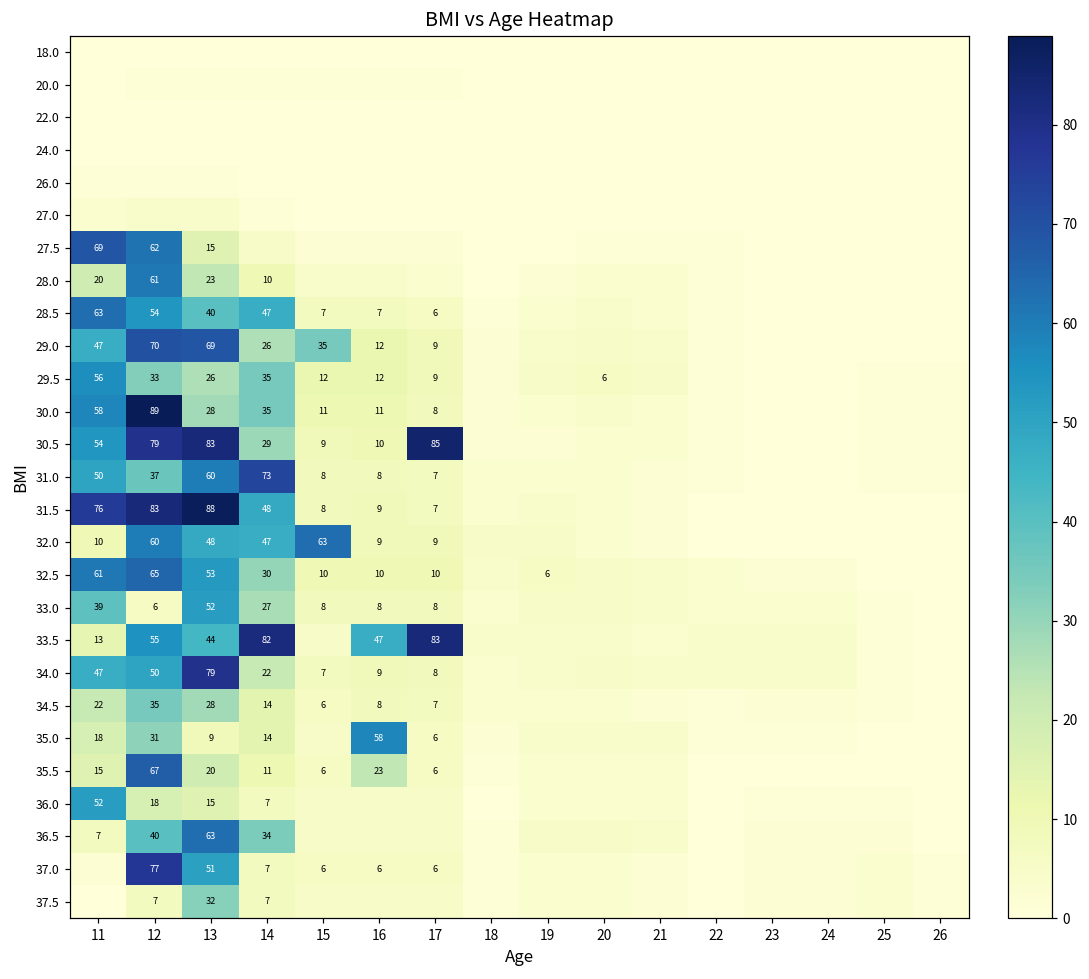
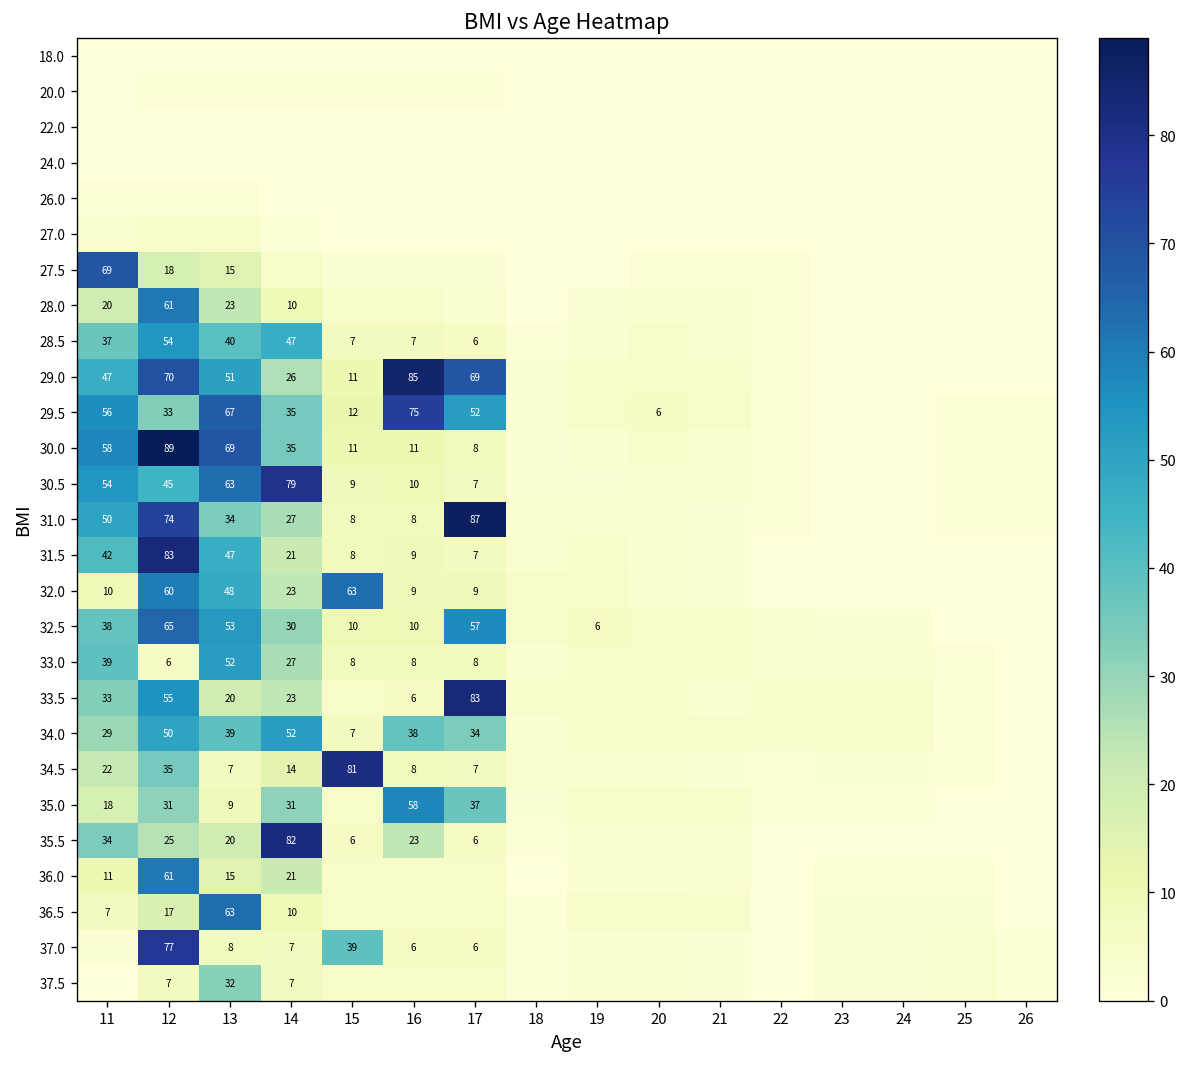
27.5, 12: 62 -> 18
28.5, 11: 63 -> 37
29.0, 13: 69 -> 51
29.0, 15: 35 -> 11
29.0, 16: 12 -> 85
29.0, 17: 9 -> 69
29.5, 13: 26 -> 67
29.5, 16: 12 -> 75
29.5, 17: 9 -> 52
30.0, 13: 28 -> 69
30.5, 12: 79 -> 45
30.5, 13: 83 -> 63
30.5, 14: 29 -> 79
30.5, 17: 85 -> 7
31.0, 12: 37 -> 74
31.0, 13: 60 -> 34
31.0, 14: 73 -> 27
31.0, 17: 7 -> 87
31.5, 11: 76 -> 42
31.5, 13: 88 -> 47
31.5, 14: 48 -> 21
32.0, 14: 47 -> 23
32.5, 11: 61 -> 38
32.5, 17: 10 -> 57
33.5, 11: 13 -> 33
33.5, 13: 44 -> 20
33.5, 14: 82 -> 23
33.5, 16: 47 -> 6
34.0, 11: 47 -> 29
34.0, 13: 79 -> 39
34.0, 14: 22 -> 52
34.0, 16: 9 -> 38
34.0, 17: 8 -> 34
34.5, 13: 28 -> 7
34.5, 15: 6 -> 81
35.0, 14: 14 -> 31
35.0, 17: 6 -> 37
35.5, 11: 15 -> 34
35.5, 12: 67 -> 25
35.5, 14: 11 -> 82
36.0, 11: 52 -> 11
36.0, 12: 18 -> 61
36.0, 14: 7 -> 21
36.5, 12: 40 -> 17
36.5, 14: 34 -> 10
37.0, 13: 51 -> 8
37.0, 15: 6 -> 39
